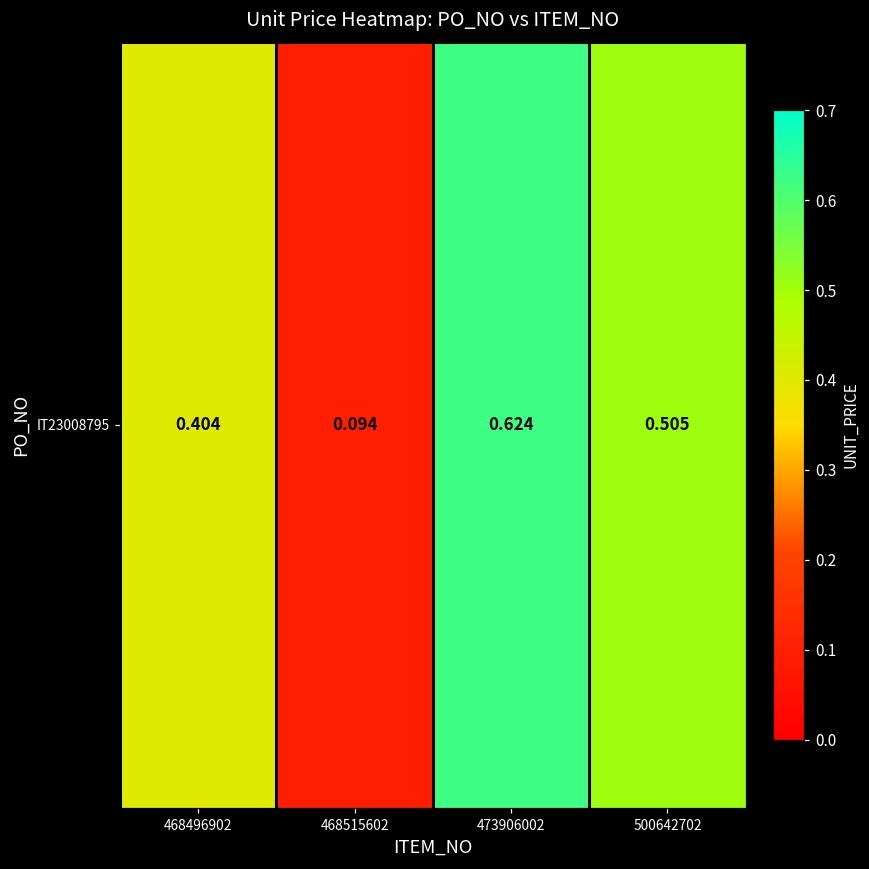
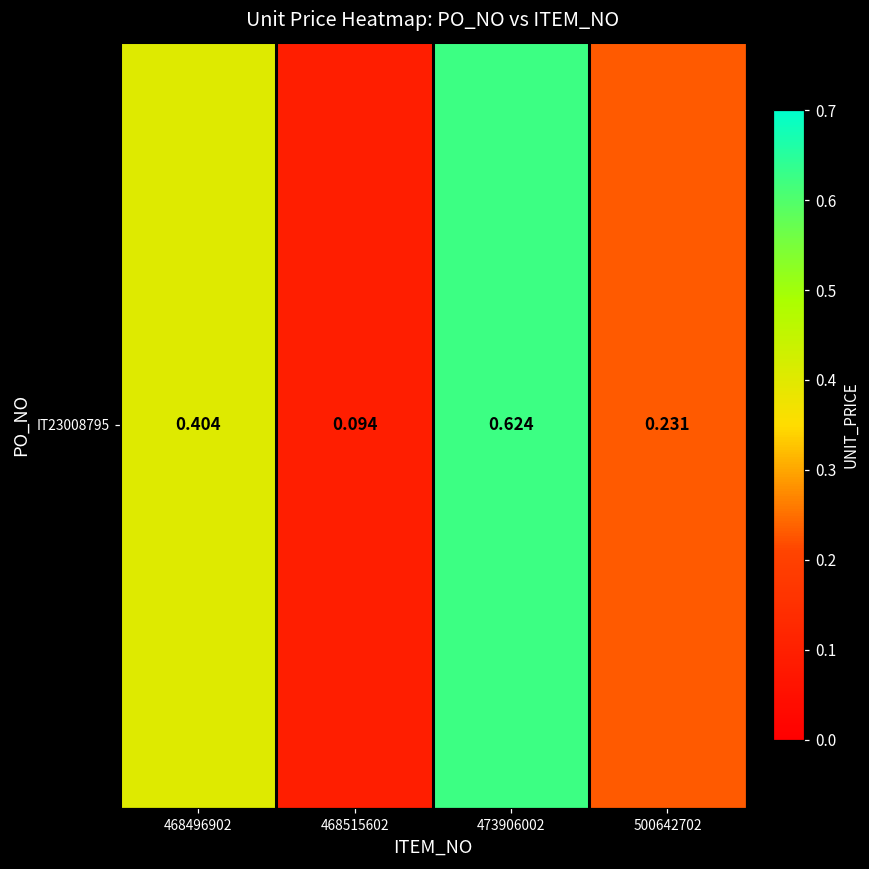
IT23008795, 500642702: 0.505 -> 0.231
